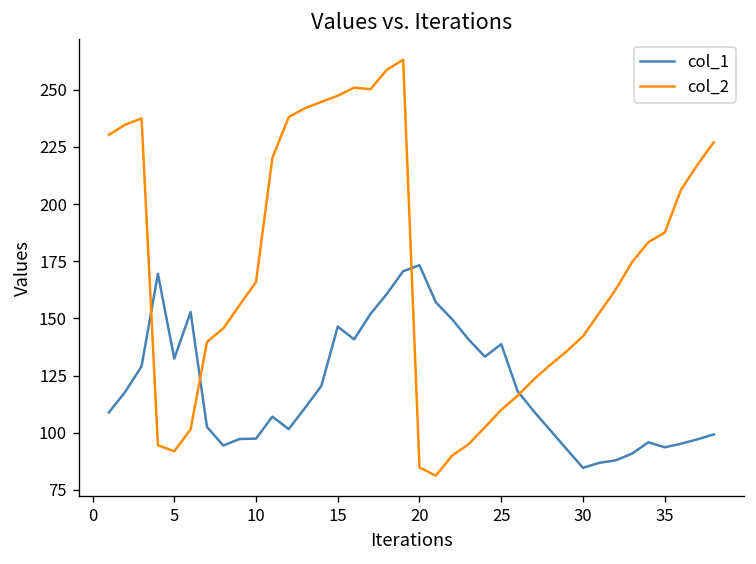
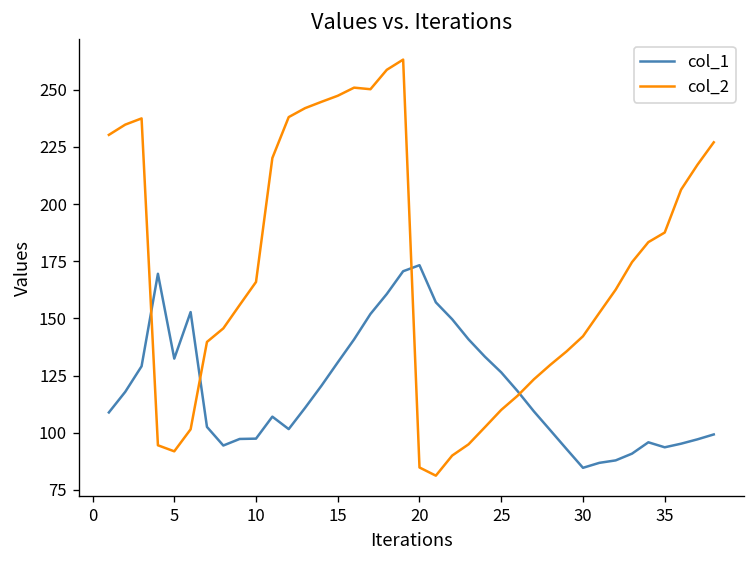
col_1, 15: 146 -> 131
col_1, 25: 139 -> 126
